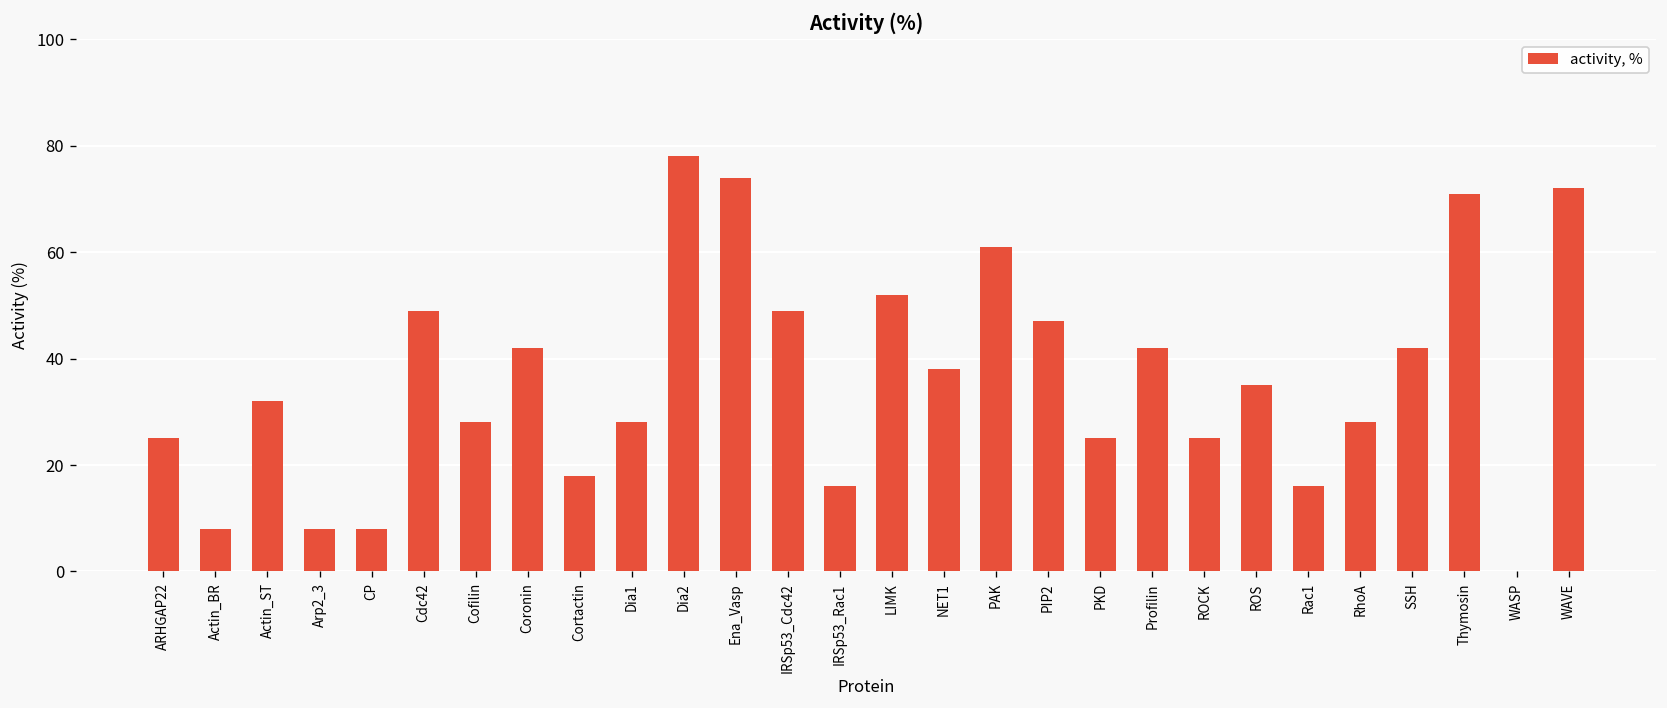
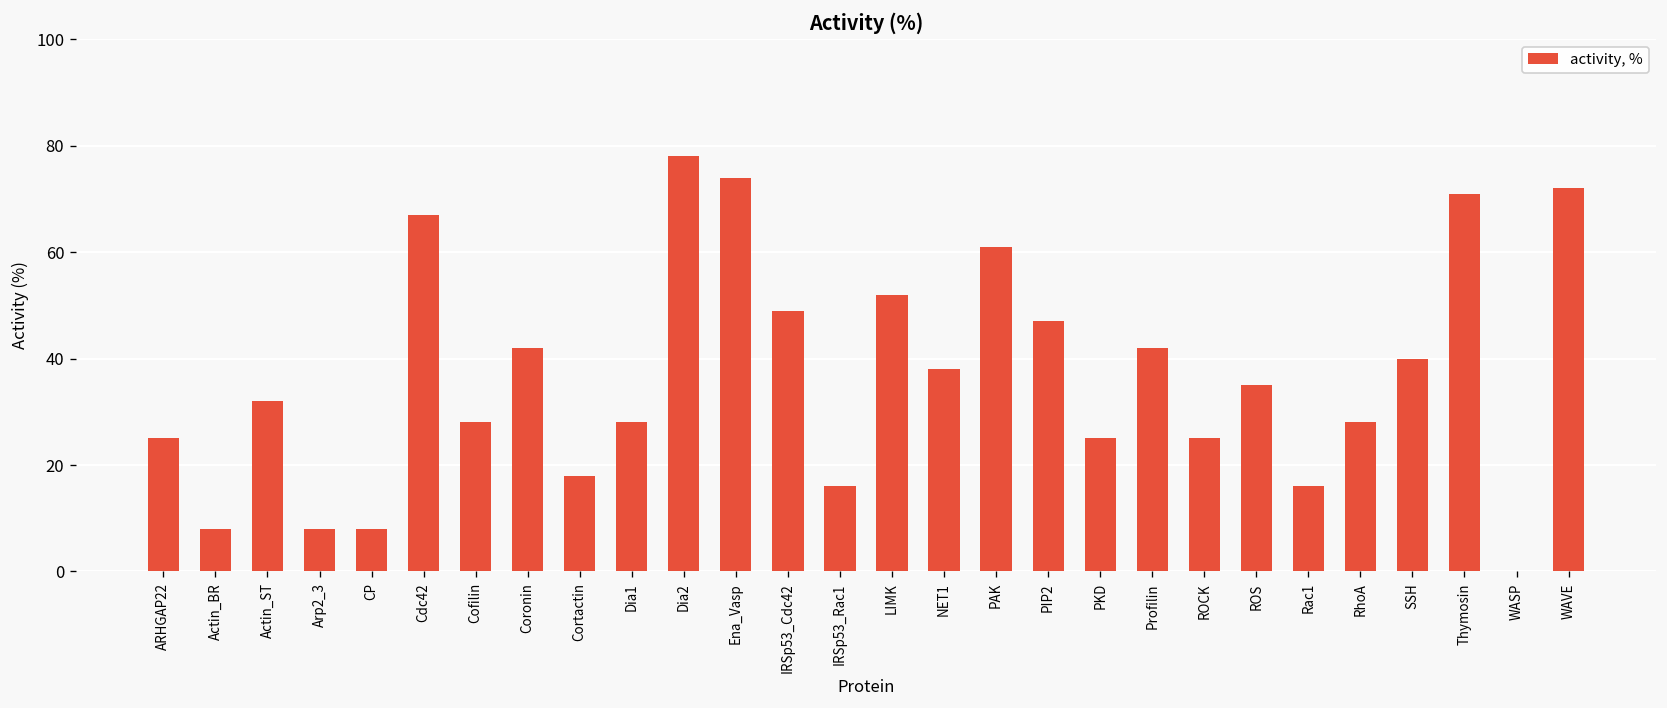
Cdc42: 49 -> 67
SSH: 42 -> 40
